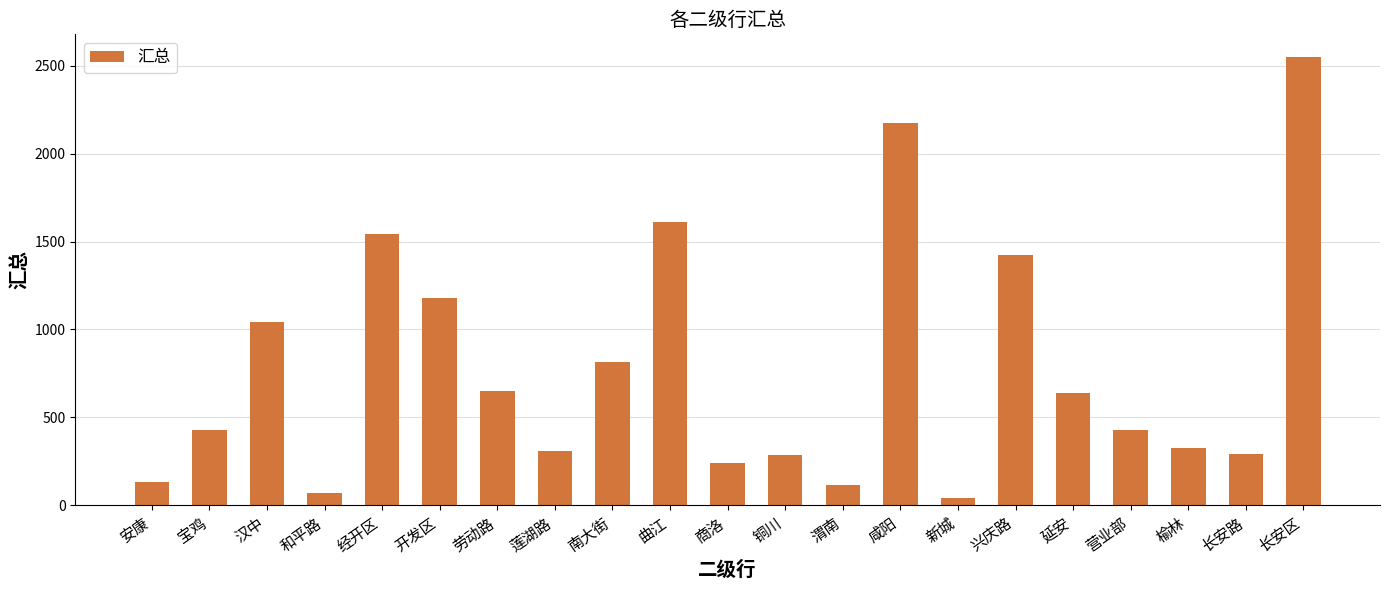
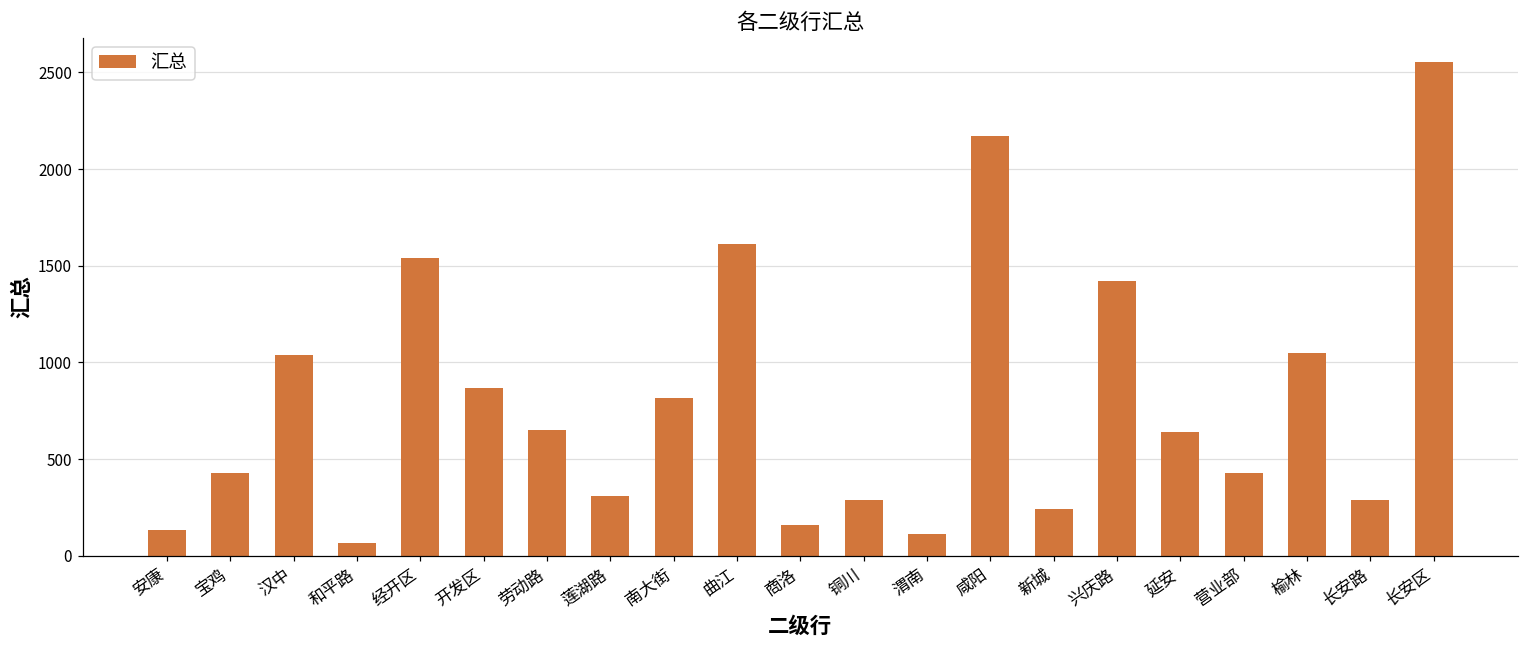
开发区: 1180 -> 870
商洛: 240 -> 160
新城: 40 -> 240
榆林: 330 -> 1050
